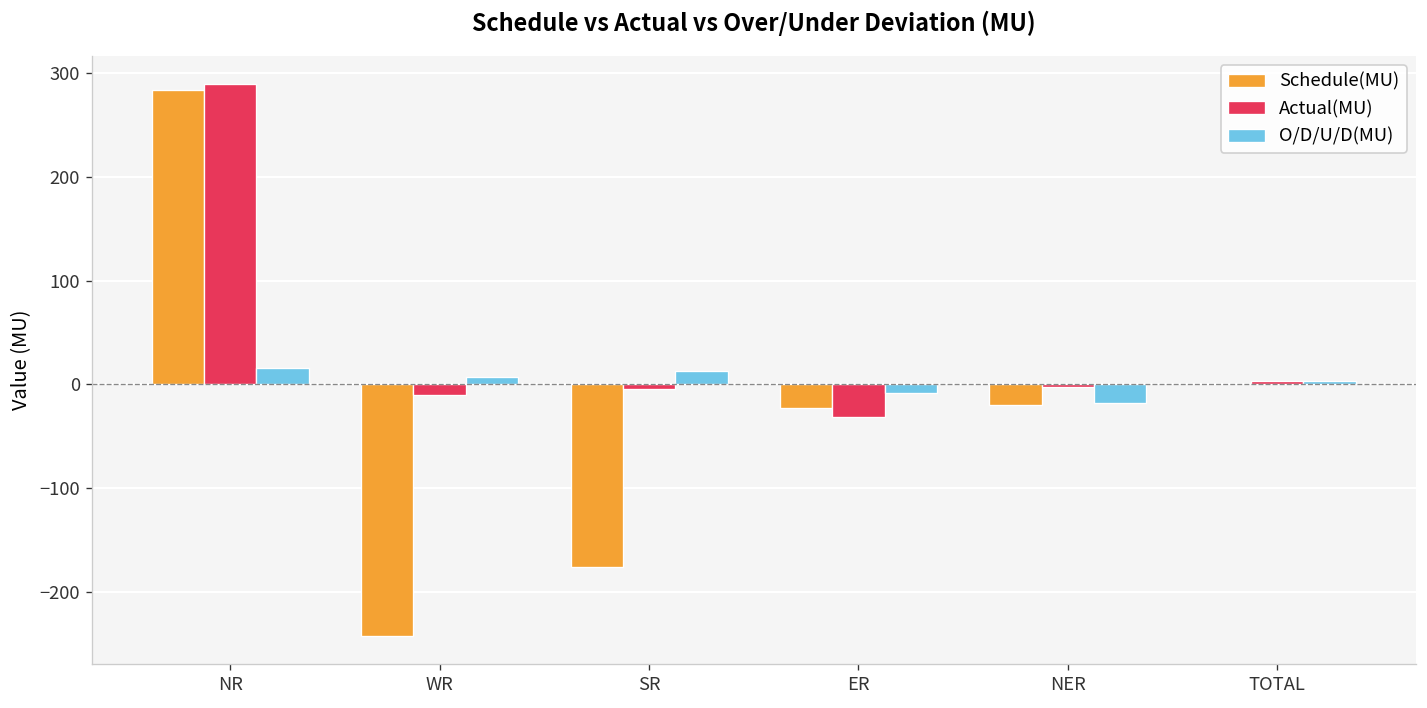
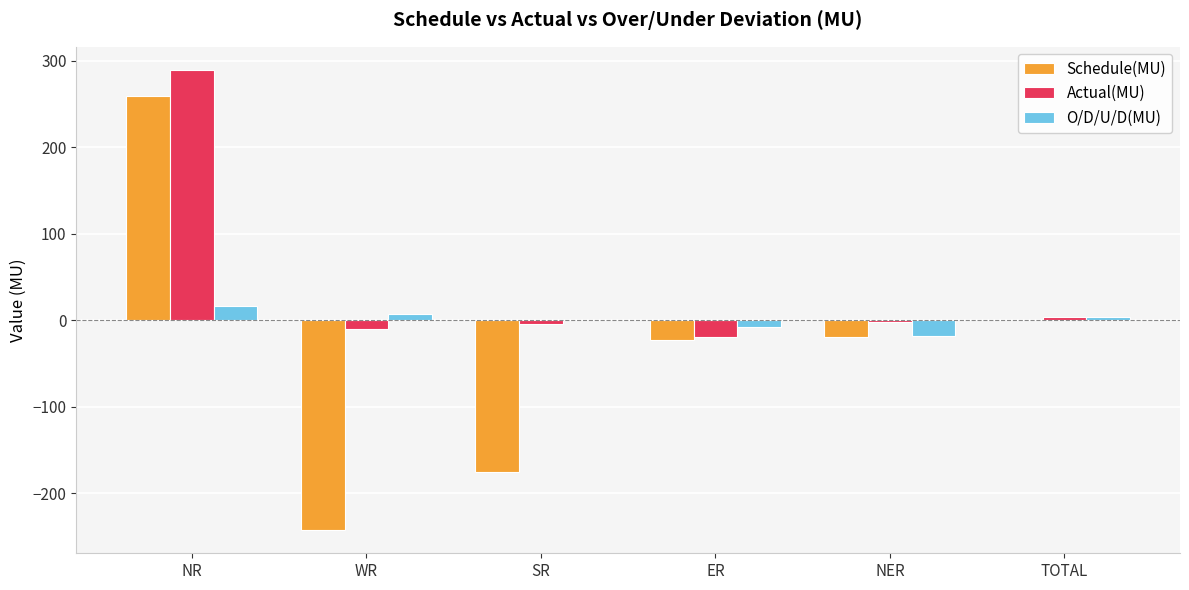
Schedule(MU), NR: 280 -> 260
O/D/U/D(MU), SR: 10 -> 0
Actual(MU), ER: -30 -> -20
